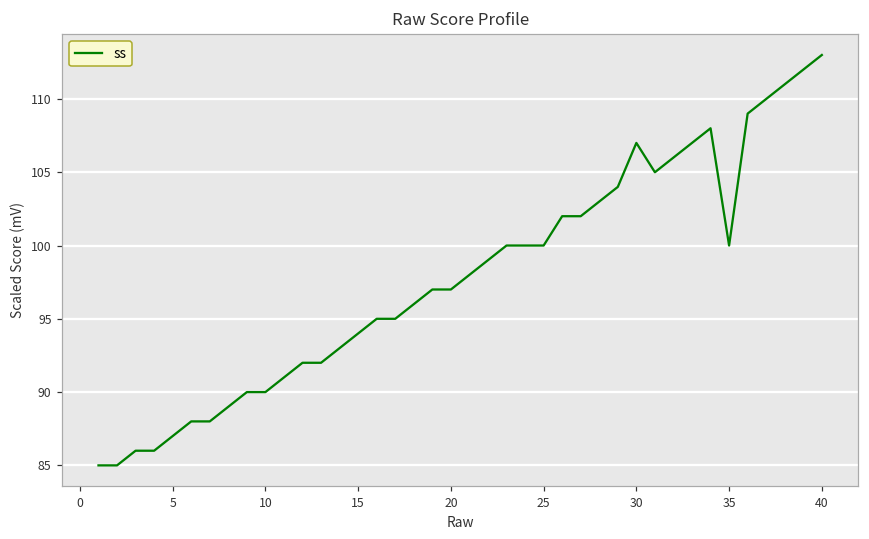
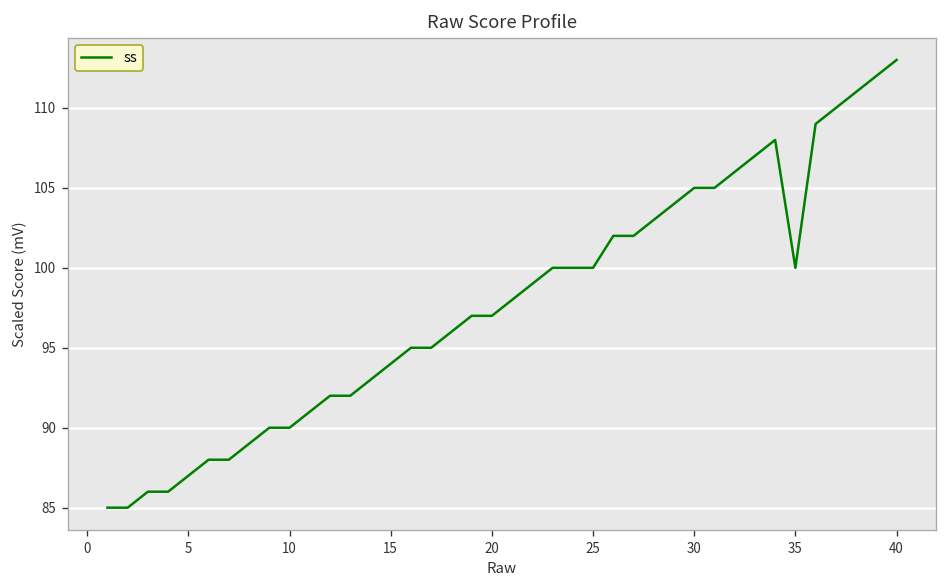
30: 107 -> 105
